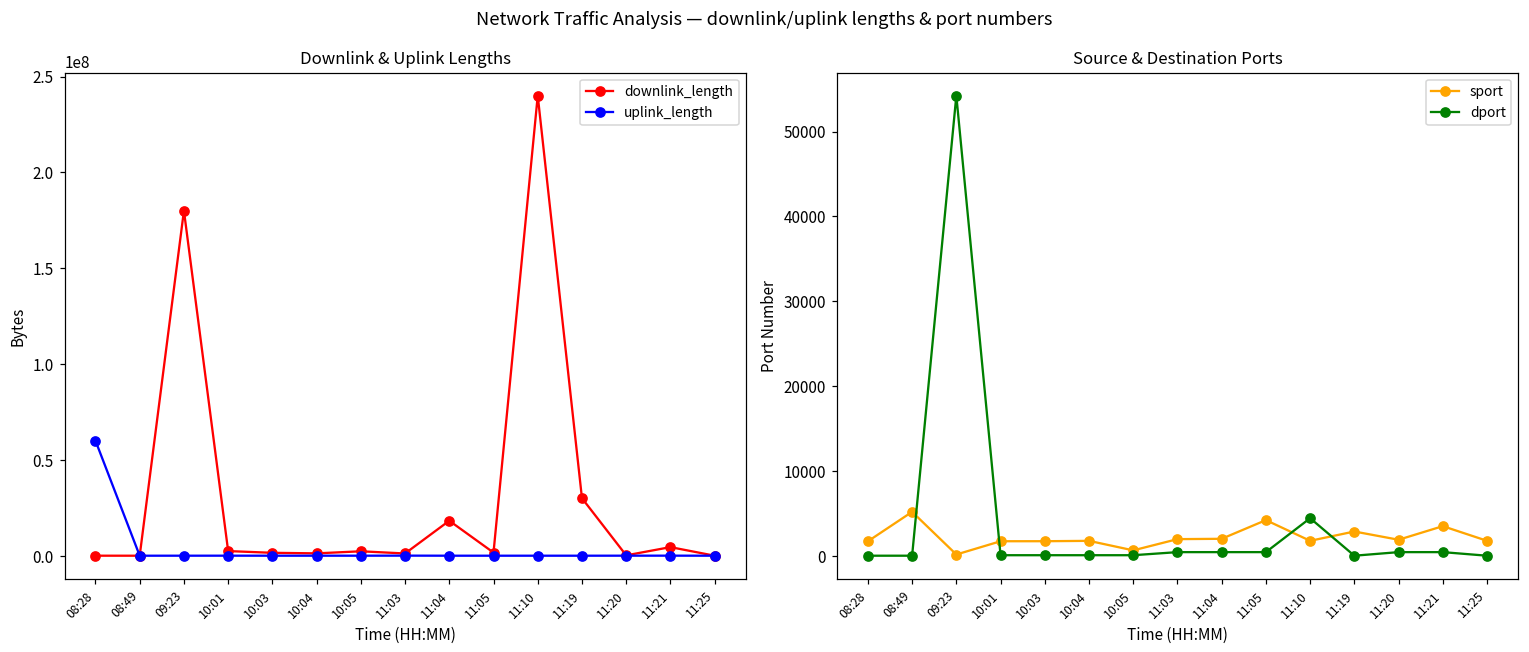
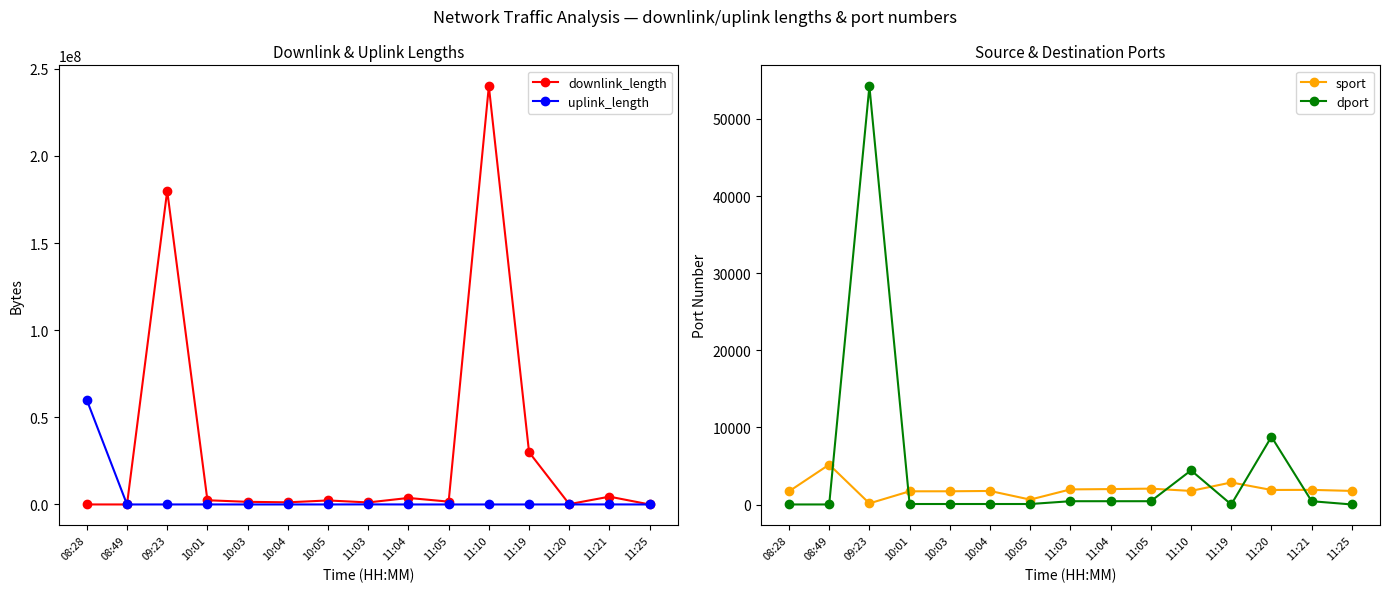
Downlink & Uplink Lengths, downlink_length, 11:04: 18000000 -> 4000000
Source & Destination Ports, sport, 11:05: 4000 -> 2000
Source & Destination Ports, dport, 11:20: 0 -> 9000
Source & Destination Ports, sport, 11:21: 4000 -> 2000
